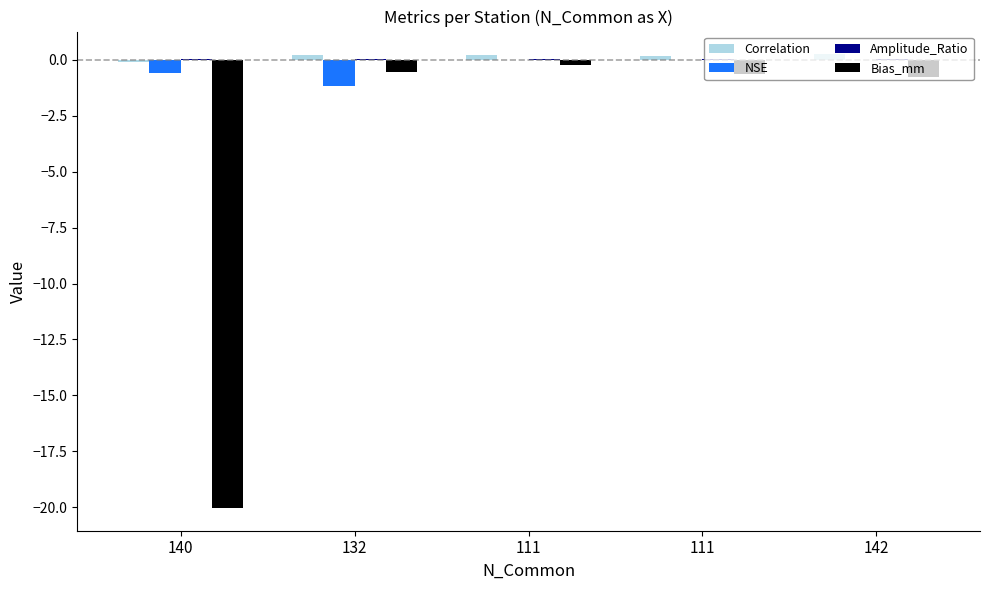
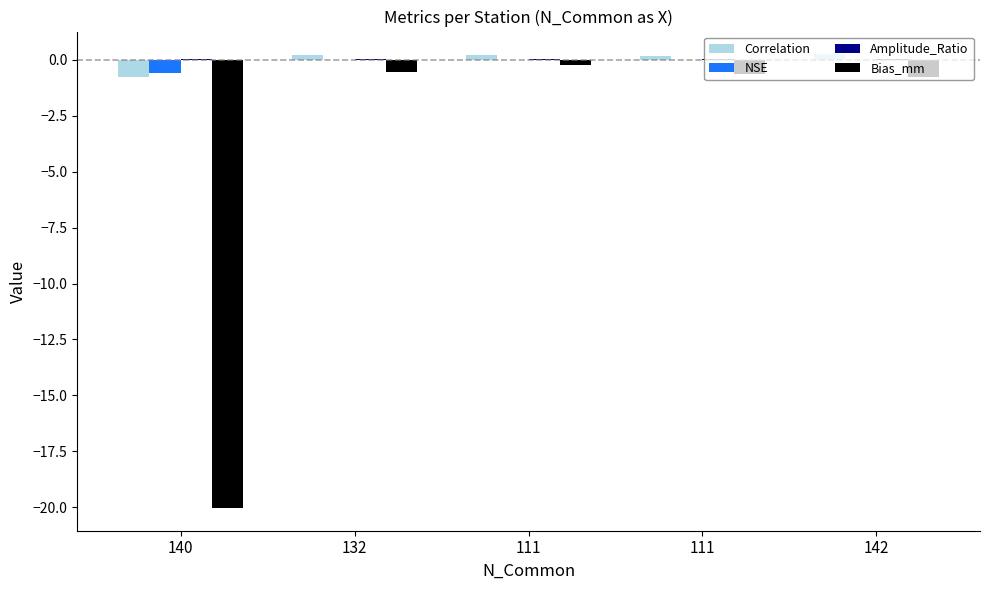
Correlation, 140: -0.1 -> -0.8
NSE, 132: -1.2 -> 0.0
